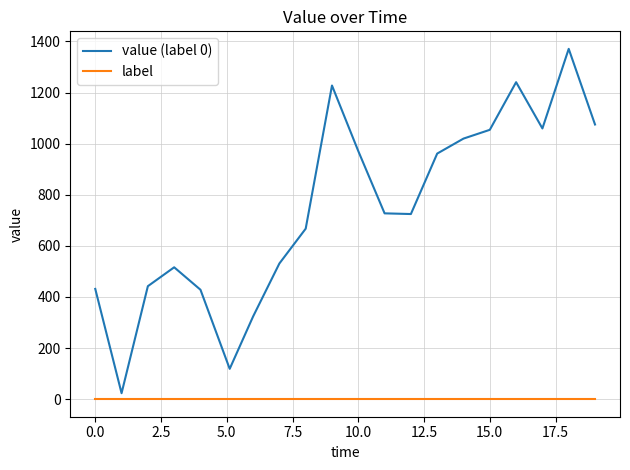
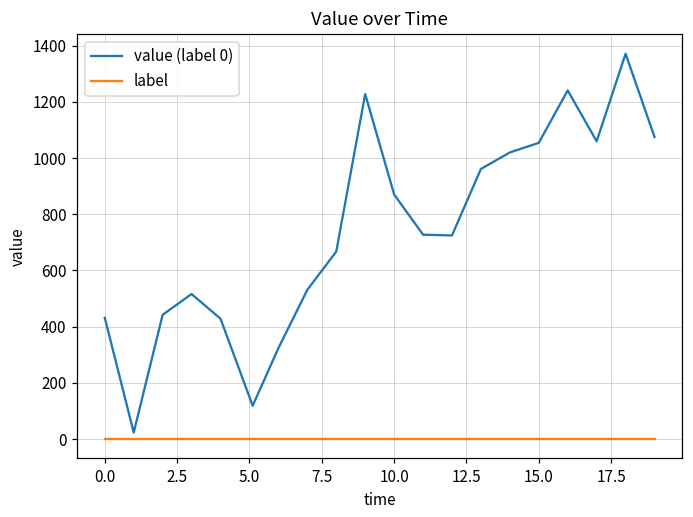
value (label 0), 10.0: 970 -> 870
